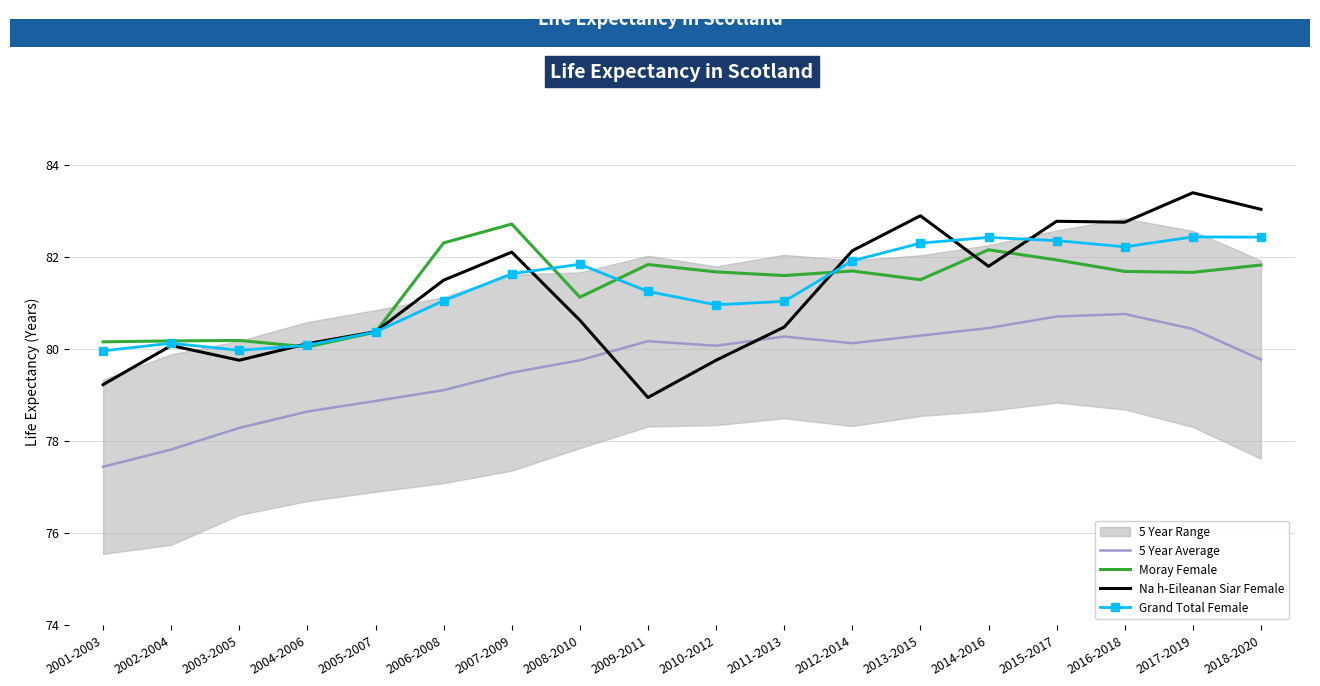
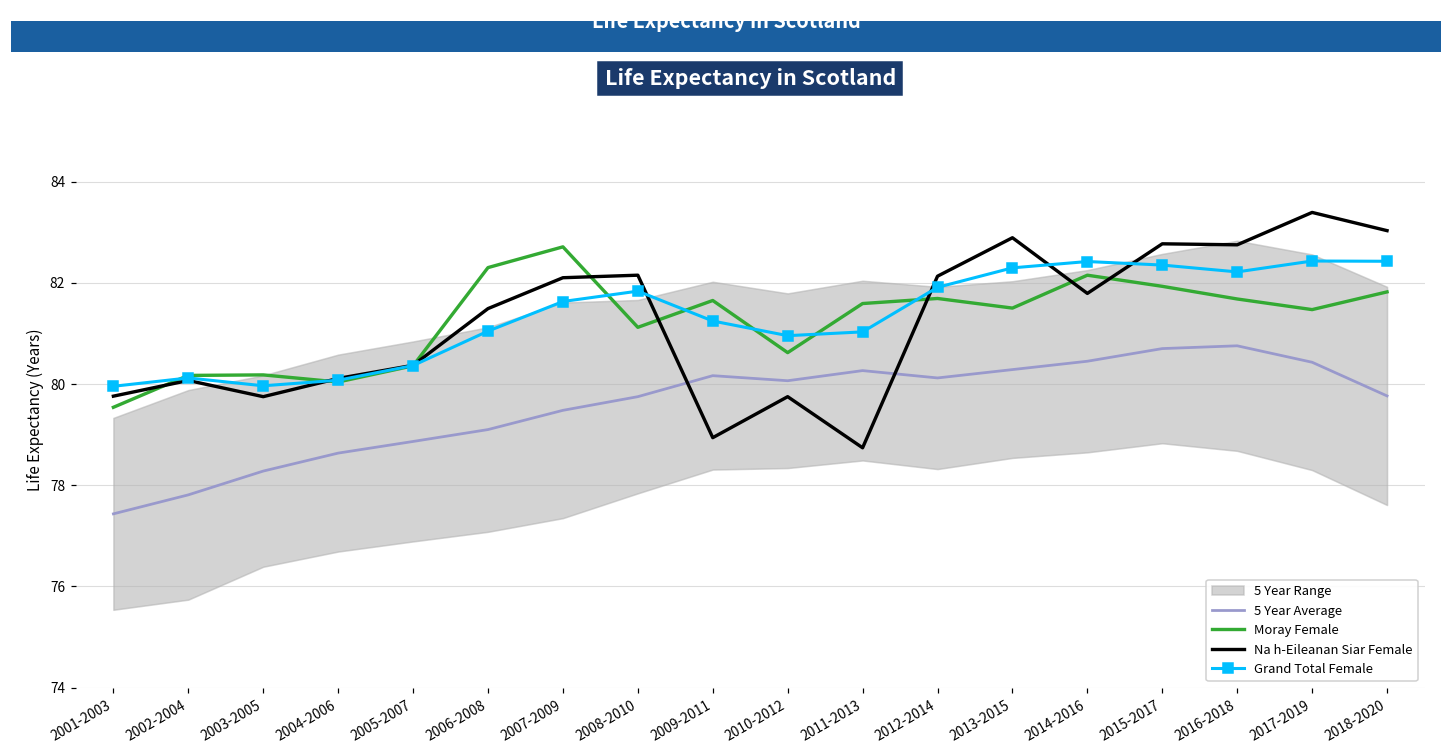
Moray Female, 2001-2003: 80.2 -> 79.5
Na h-Eileanan Siar Female, 2001-2003: 79.2 -> 79.8
Na h-Eileanan Siar Female, 2008-2010: 80.6 -> 82.2
Moray Female, 2009-2011: 81.8 -> 81.7
Moray Female, 2010-2012: 81.7 -> 80.6
Na h-Eileanan Siar Female, 2011-2013: 80.5 -> 78.7
Moray Female, 2017-2019: 81.7 -> 81.5
